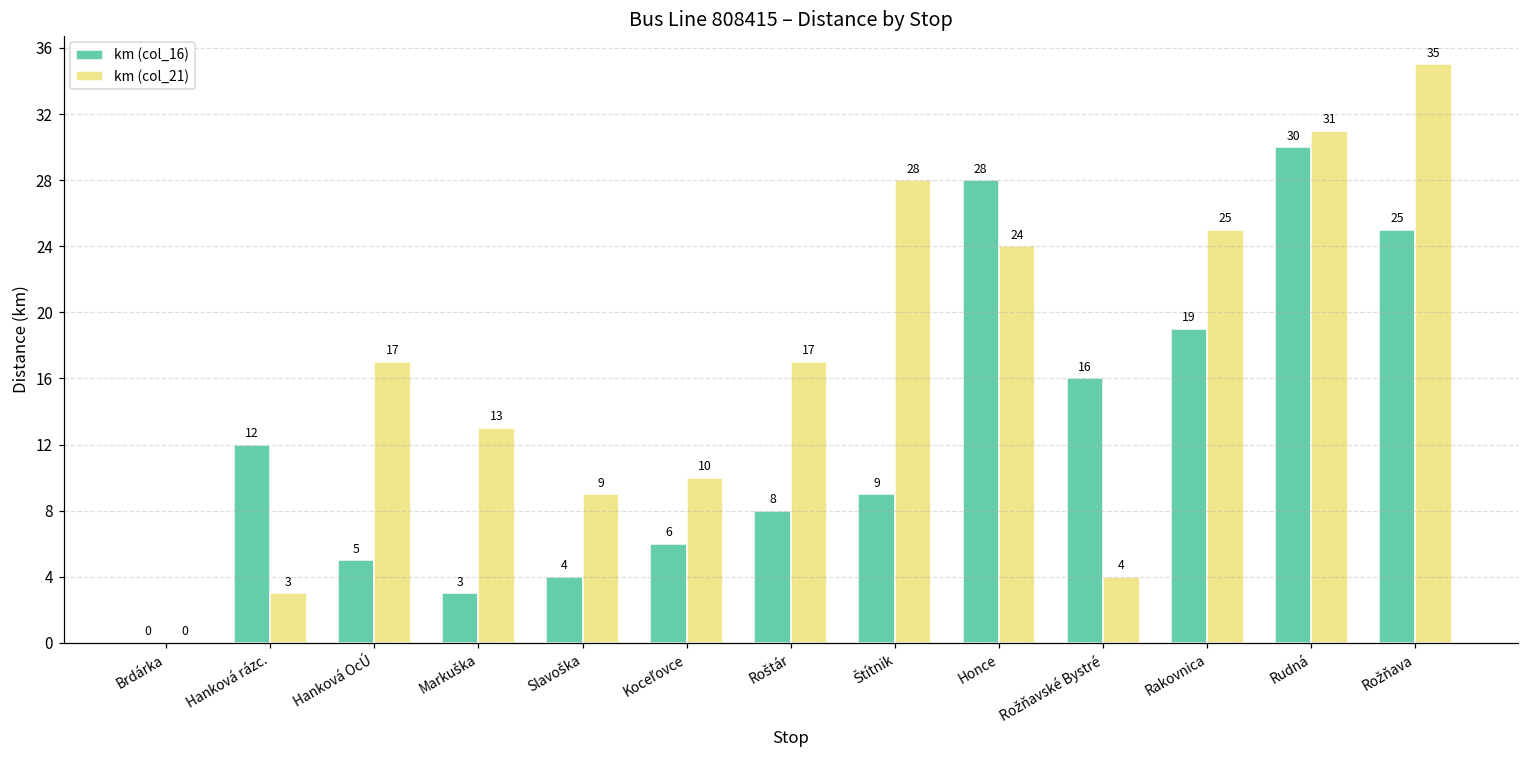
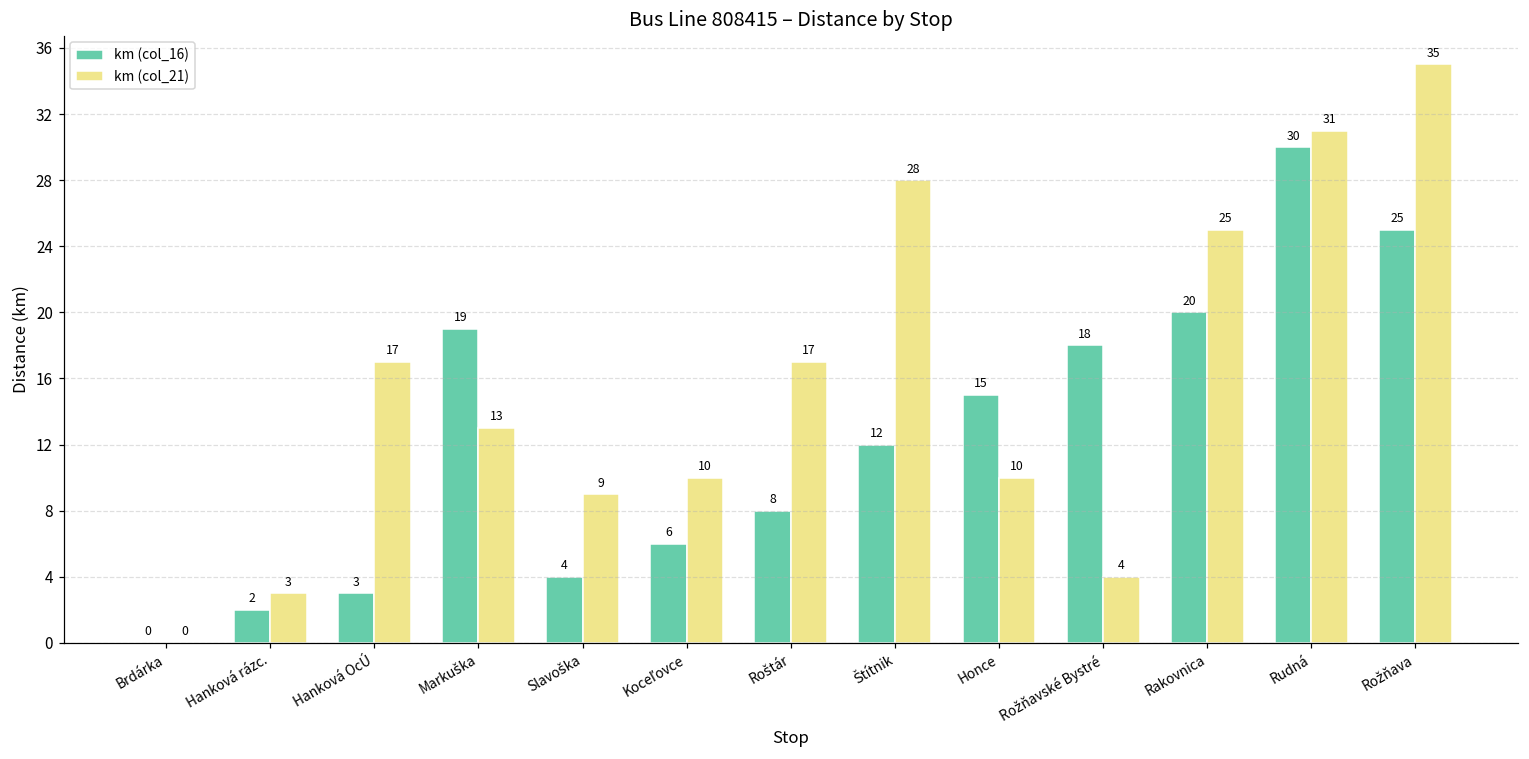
km (col_16), Hanková rázc.: 12 -> 2
km (col_16), Hanková OcÚ: 5 -> 3
km (col_16), Markuška: 3 -> 19
km (col_16), Štítnik: 9 -> 12
km (col_16), Honce: 28 -> 15
km (col_21), Honce: 24 -> 10
km (col_16), Rožňavské Bystré: 16 -> 18
km (col_16), Rakovnica: 19 -> 20
